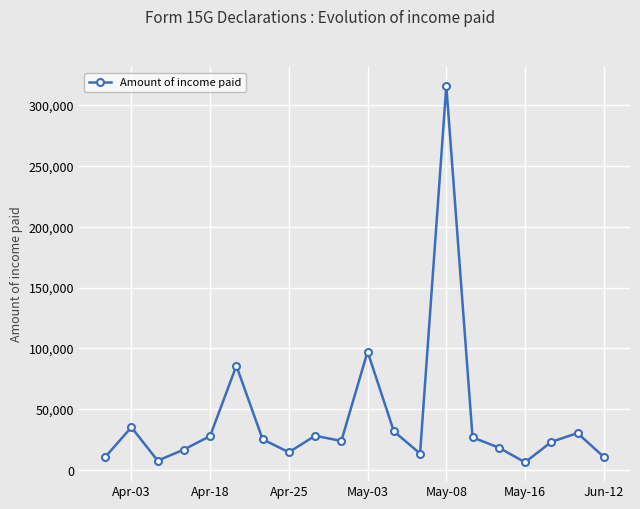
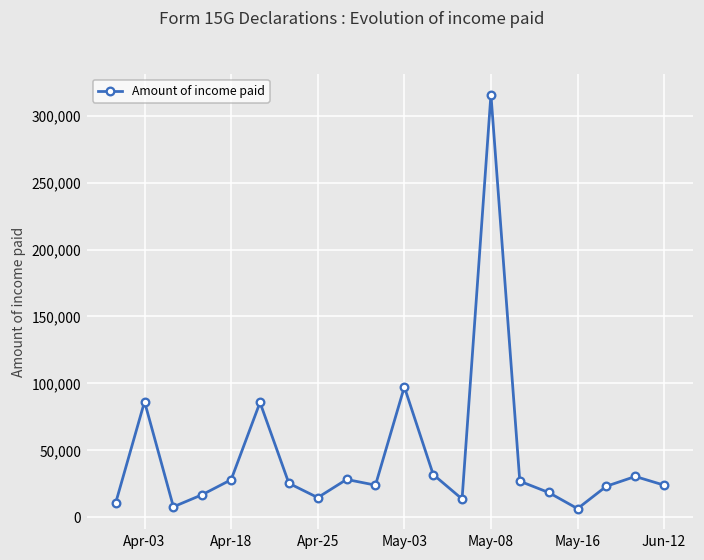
Apr-03: 35,000 -> 86,000
Jun-12: 11,000 -> 24,000
